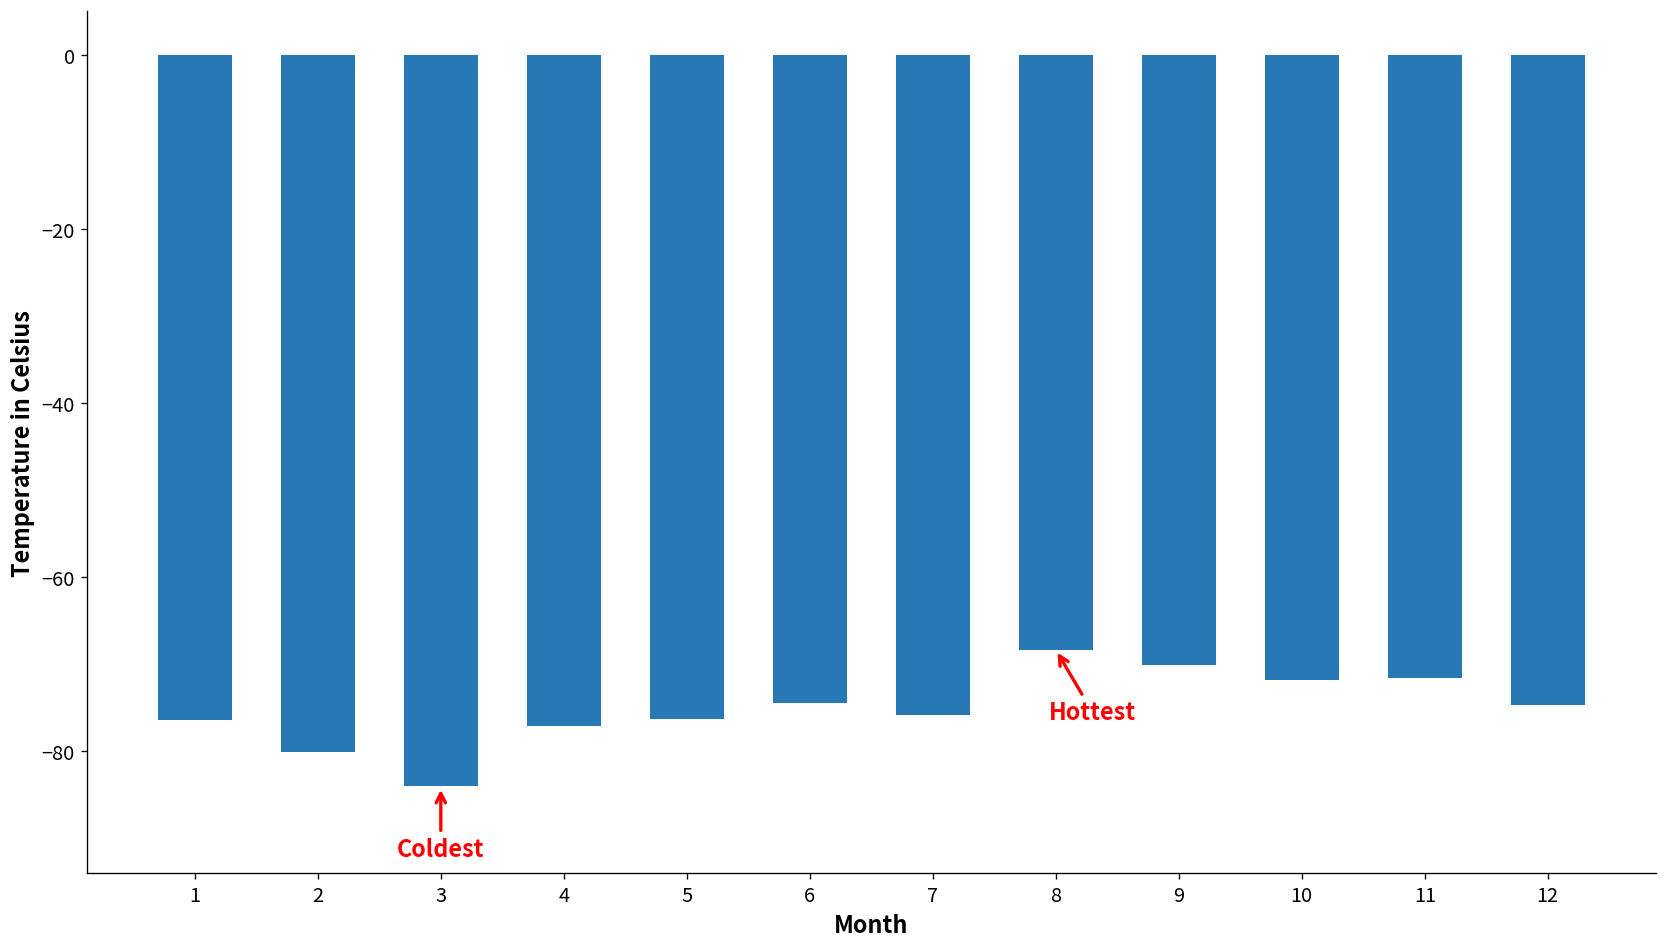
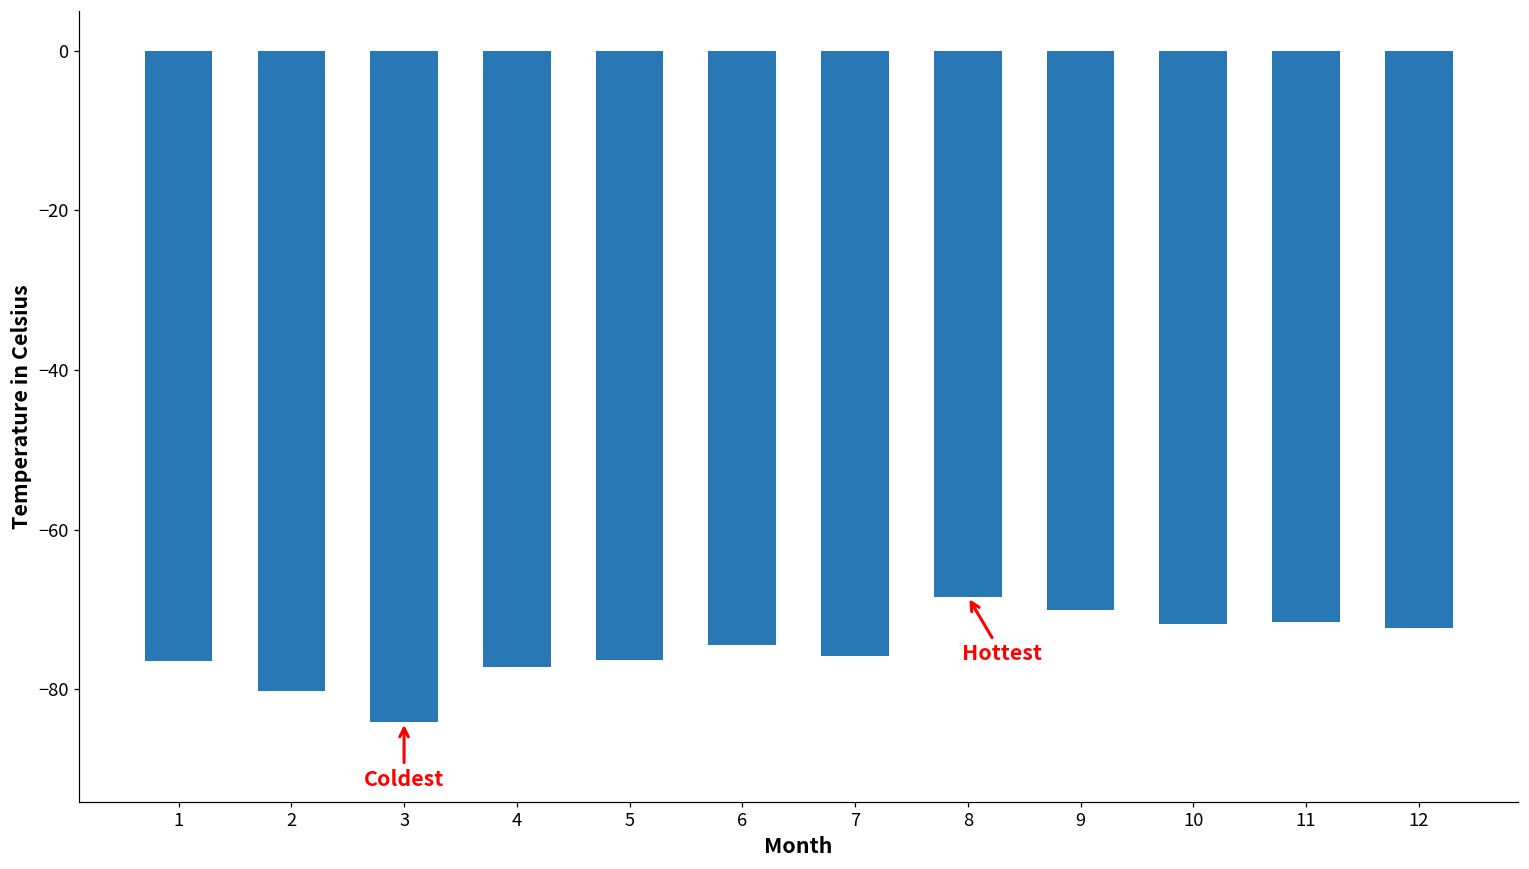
12: -75 -> -72
